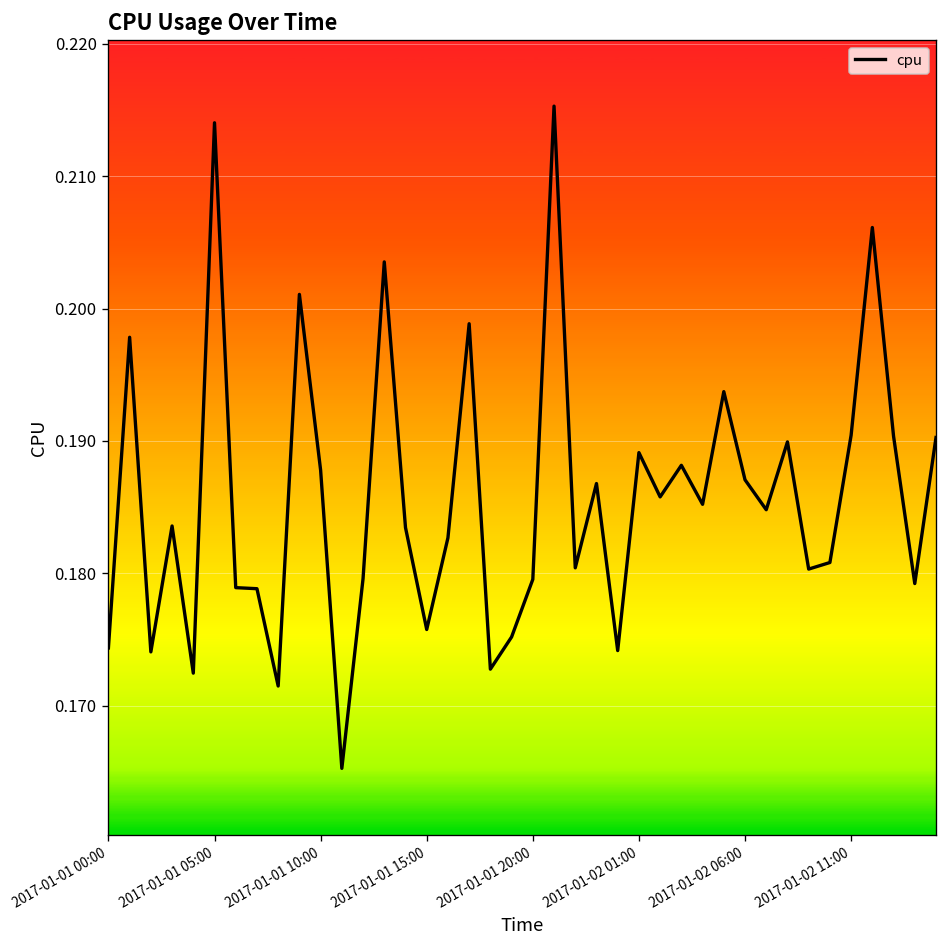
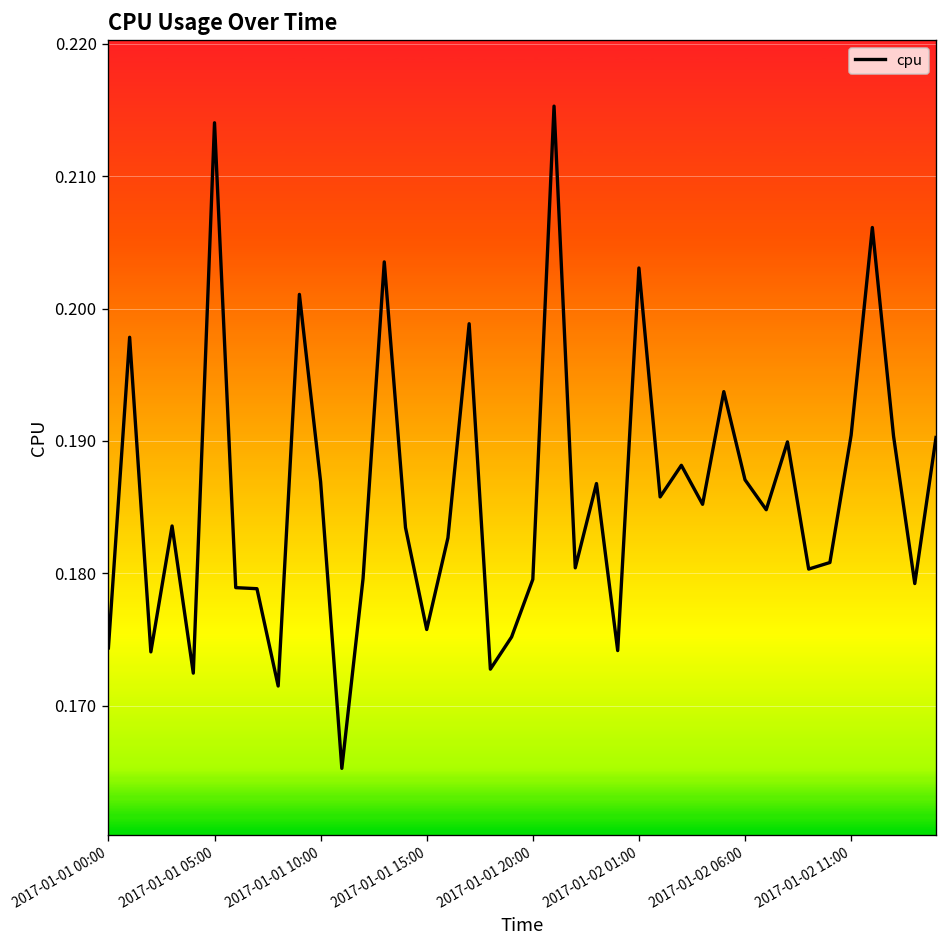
2017-01-01 10:00: 0.1878 -> 0.1869
2017-01-02 01:00: 0.1891 -> 0.2031
